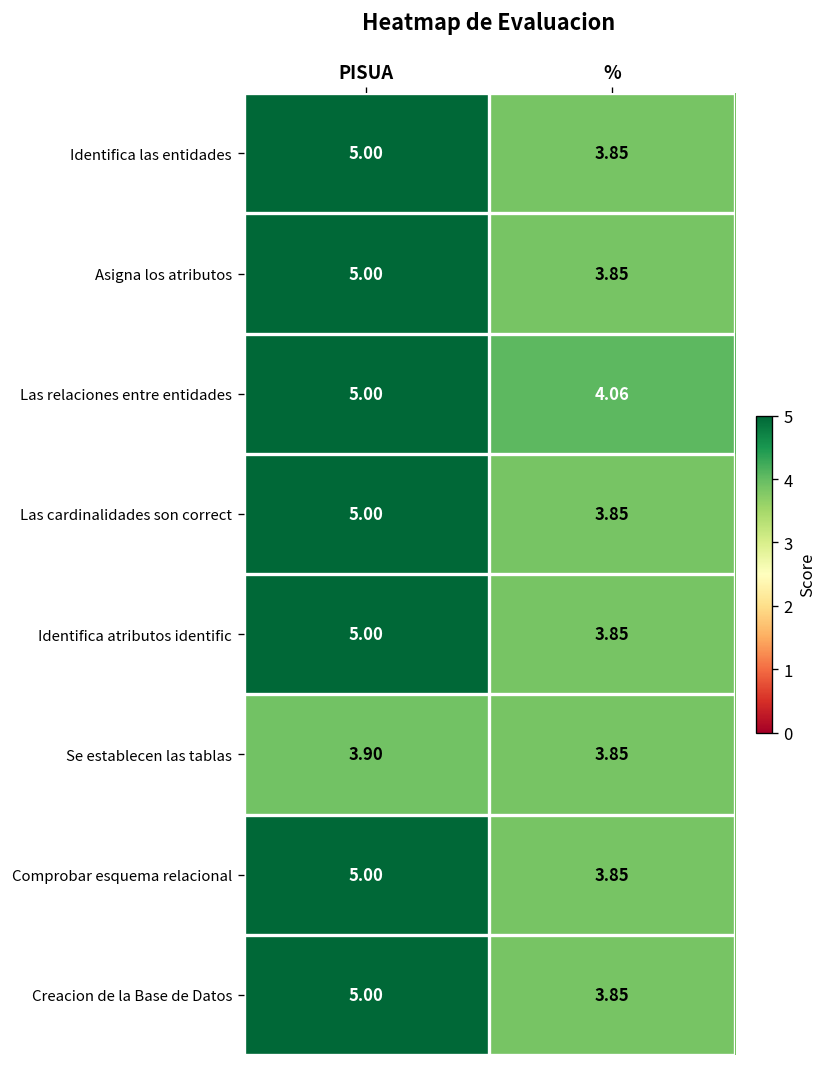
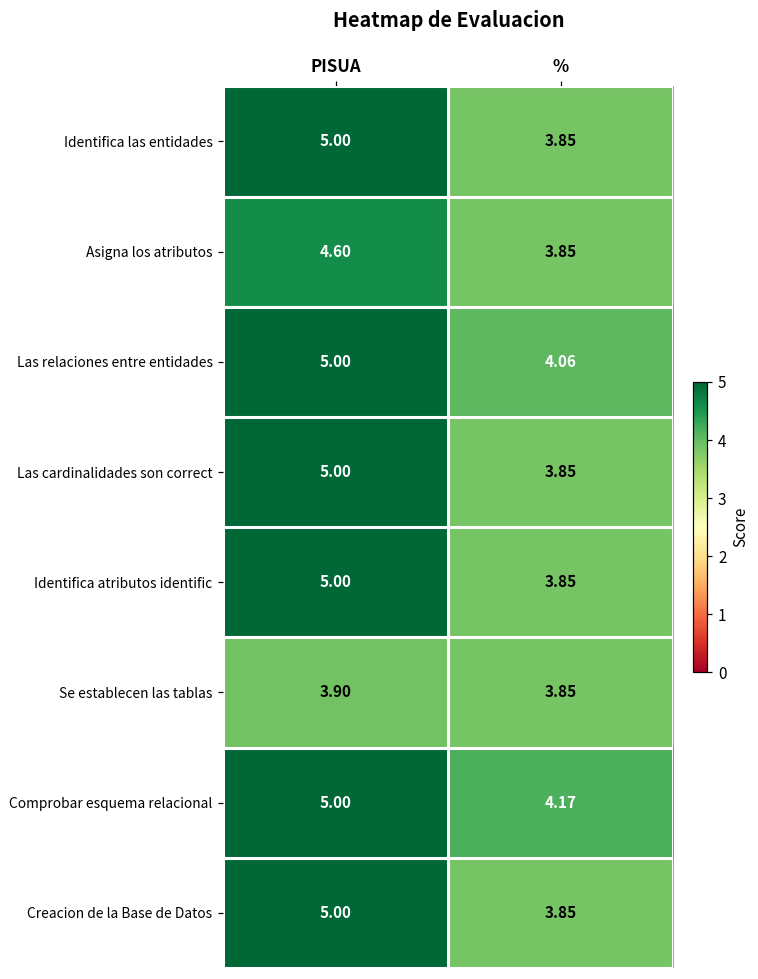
Asigna los atributos, PISUA: 5.00 -> 4.60
Comprobar esquema relacional, %: 3.85 -> 4.17
